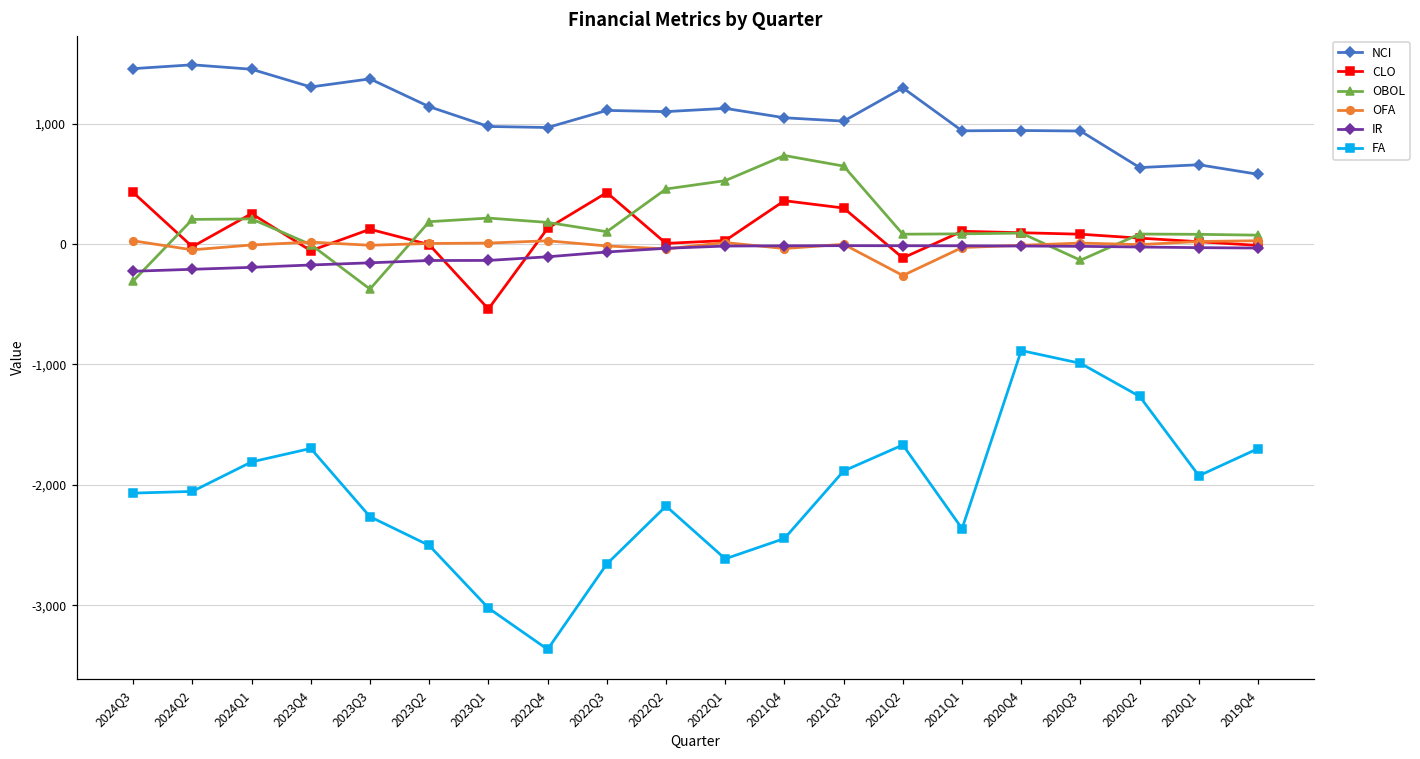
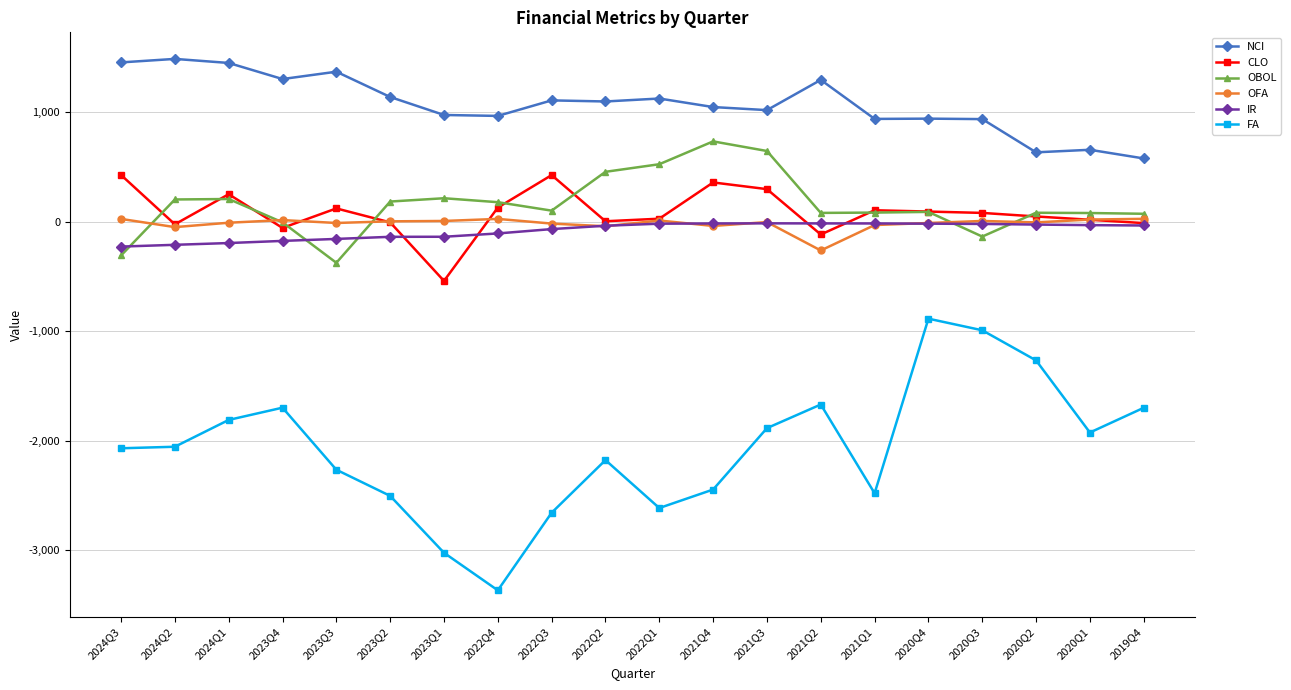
FA, 2021Q1: -2,360 -> -2,480
